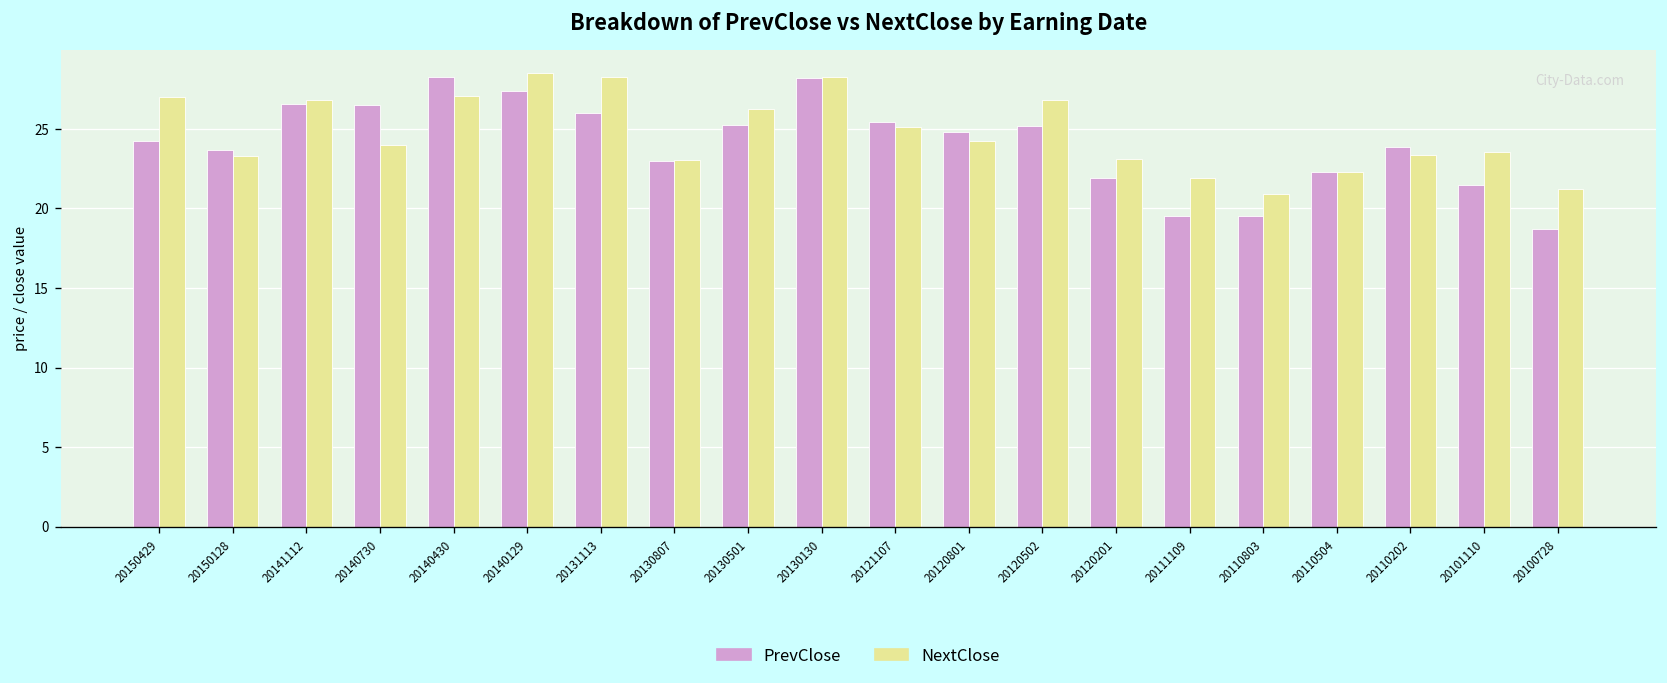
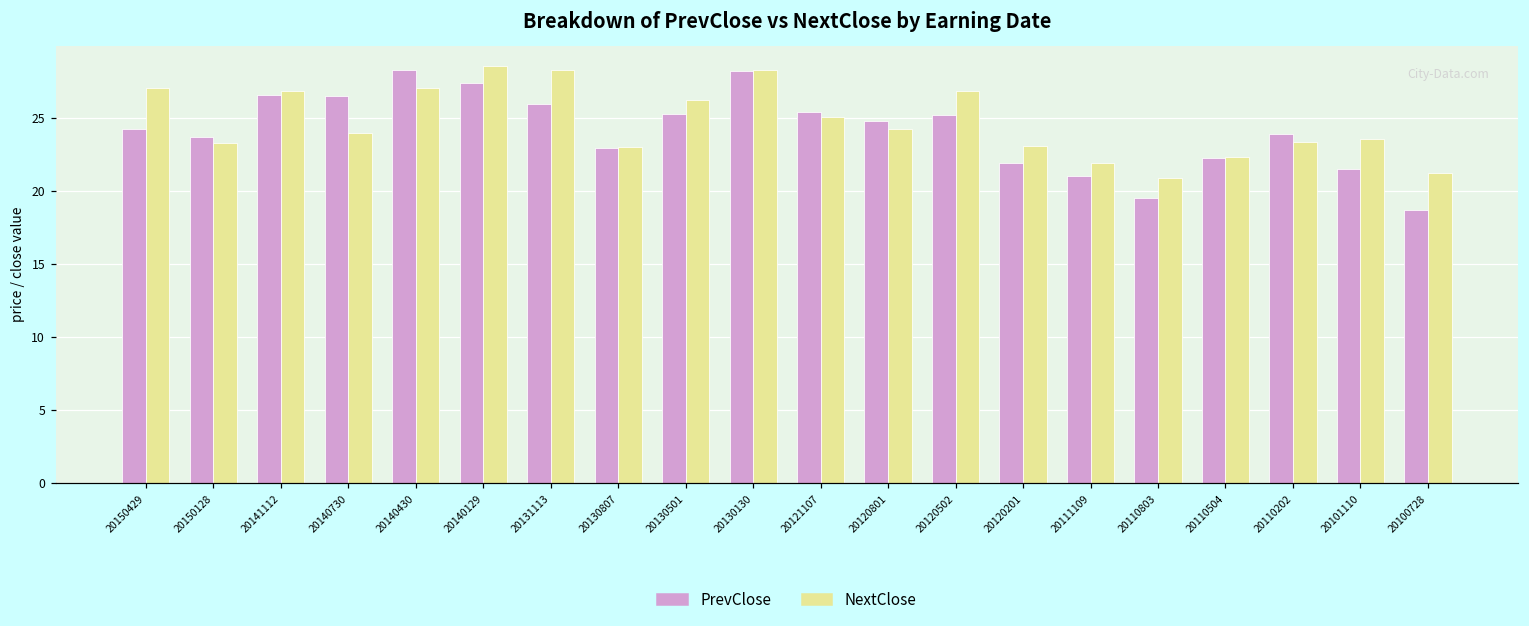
PrevClose, 20111109: 19.5 -> 21.0
